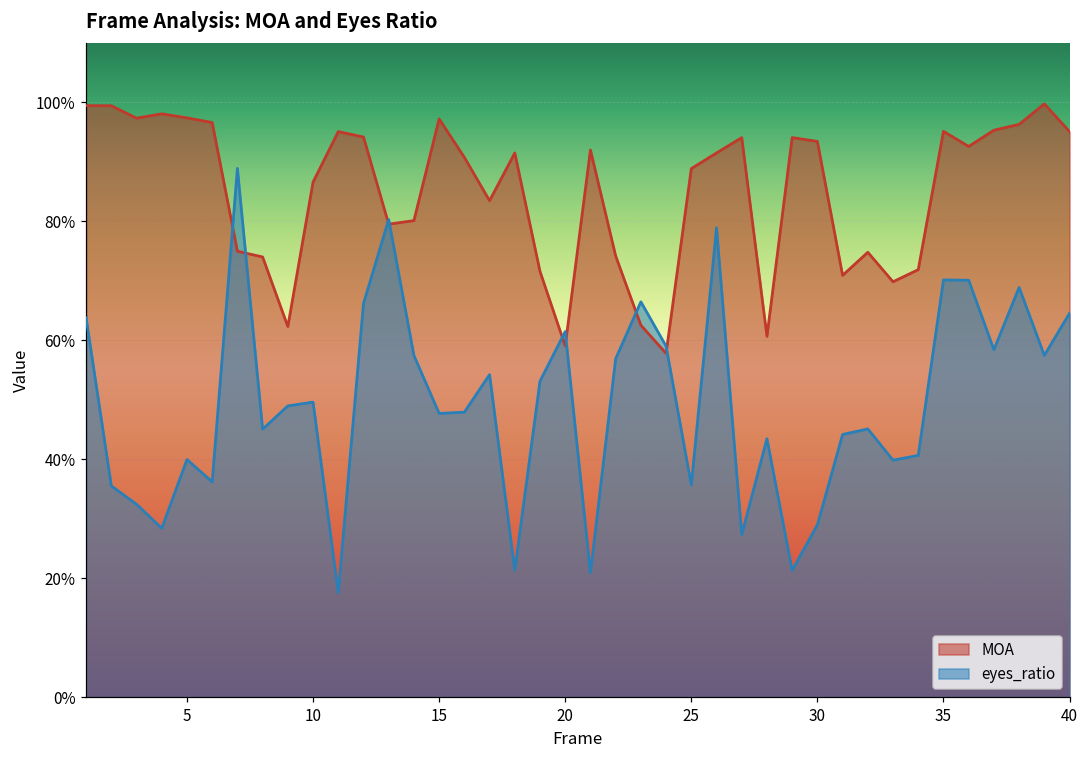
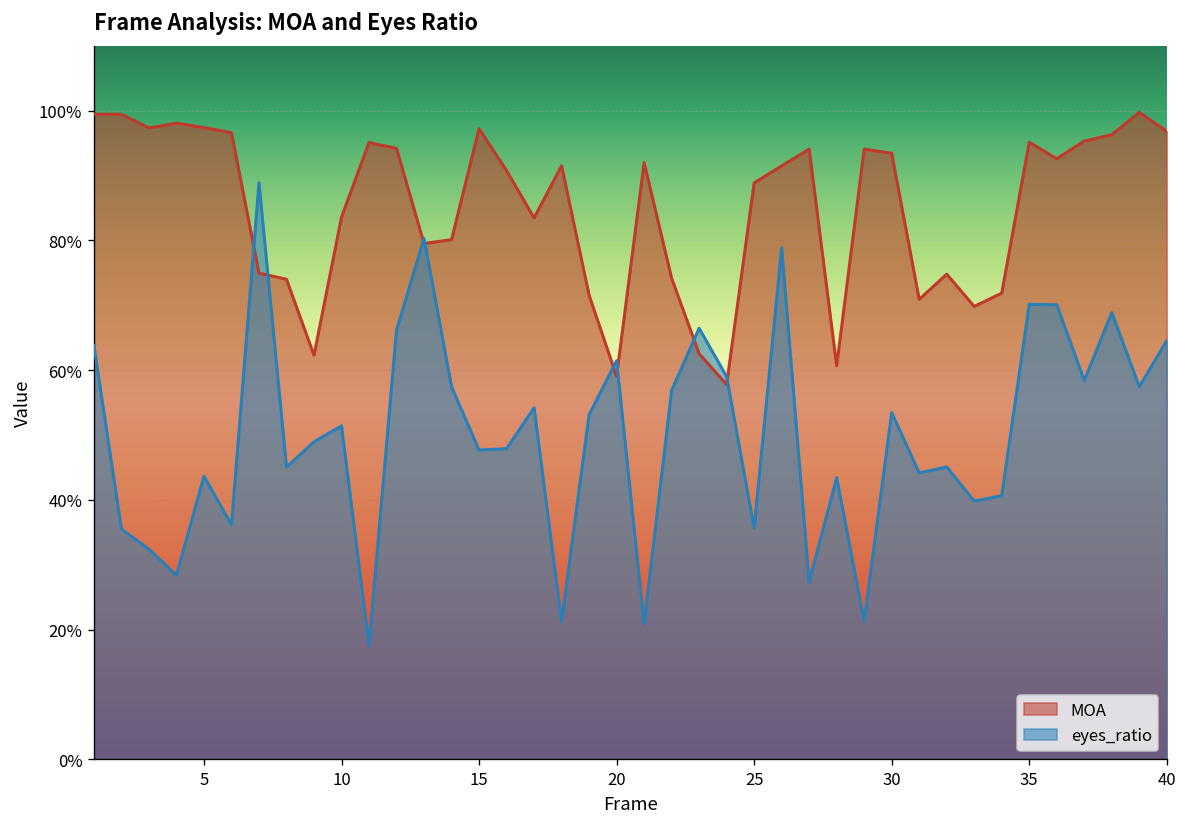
eyes_ratio, 5: 40% -> 44%
MOA, 10: 87% -> 84%
eyes_ratio, 10: 50% -> 51%
eyes_ratio, 30: 29% -> 53%
MOA, 40: 95% -> 97%
